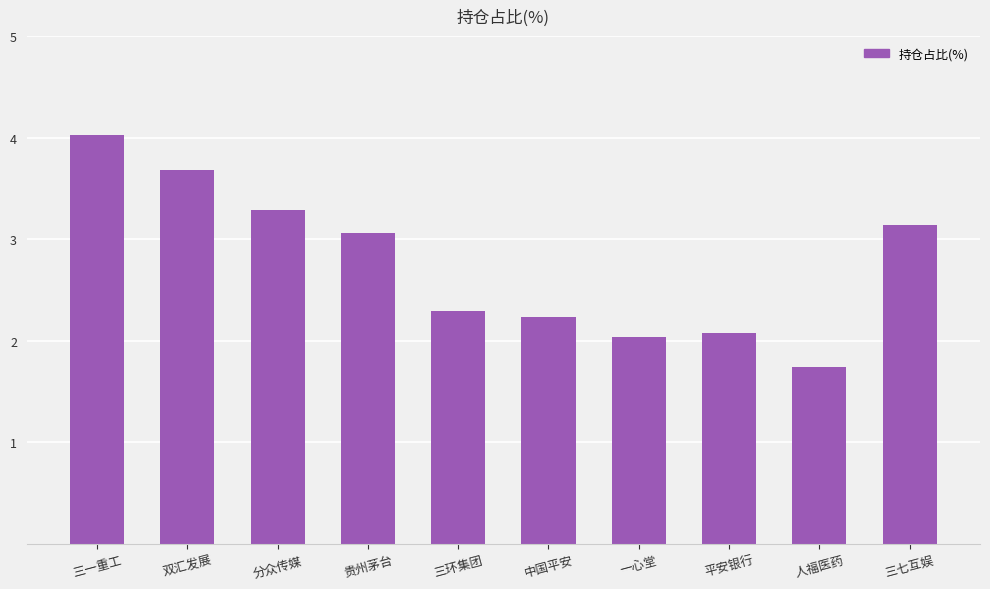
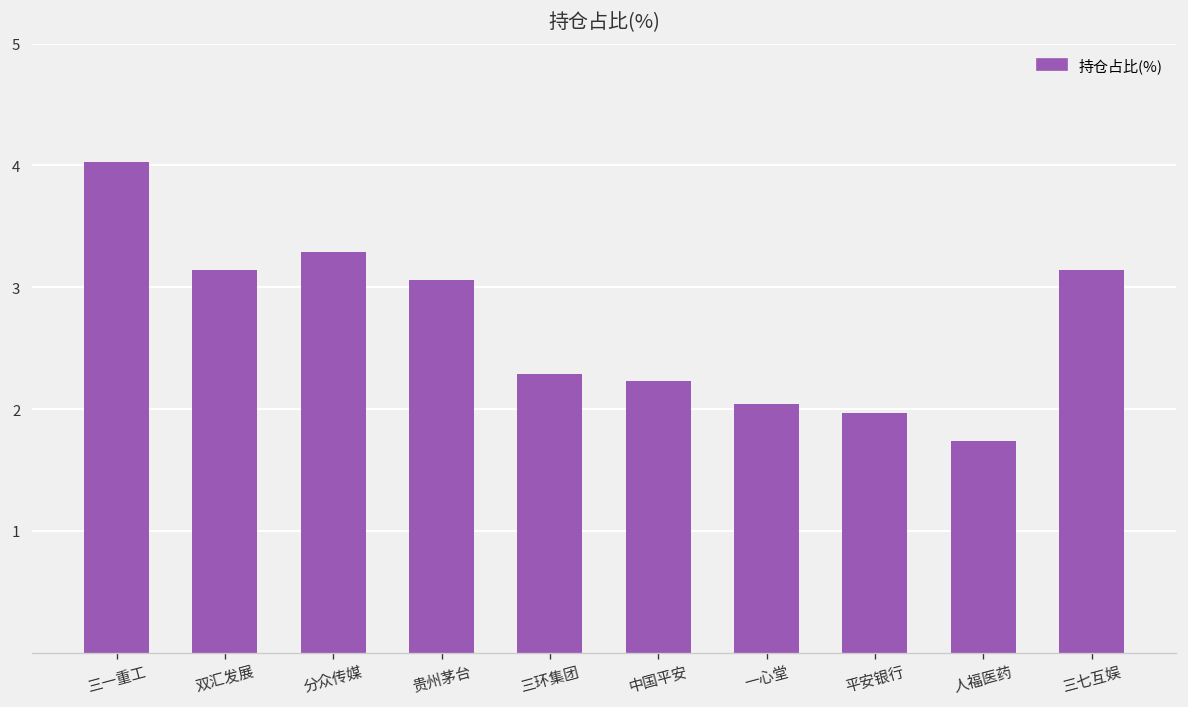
双汇发展: 3.68 -> 3.14
平安银行: 2.08 -> 1.97
